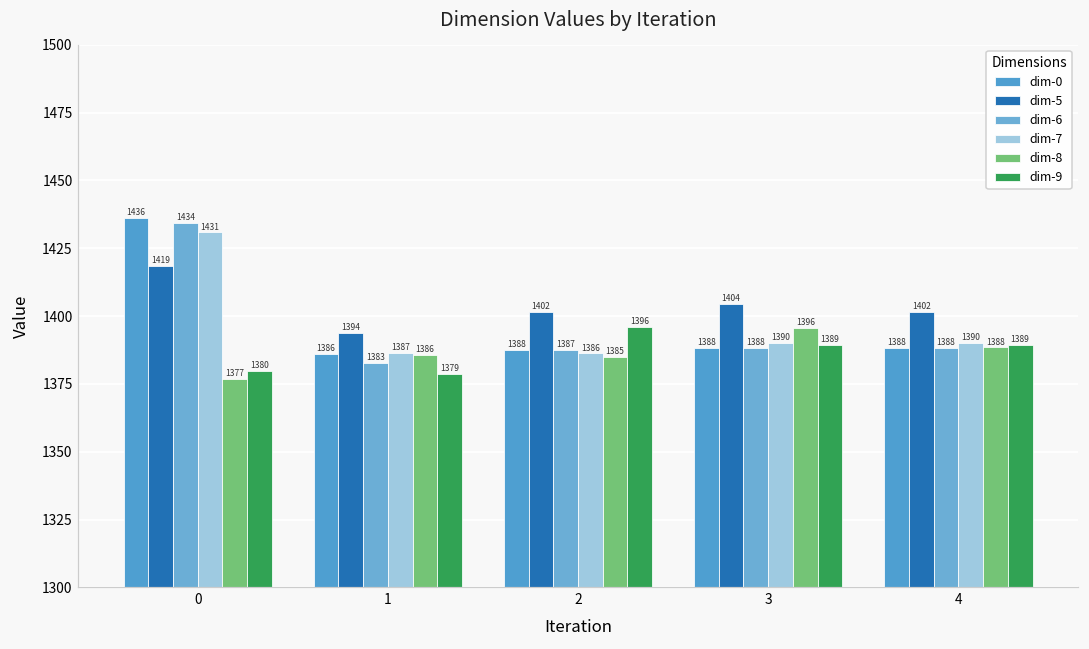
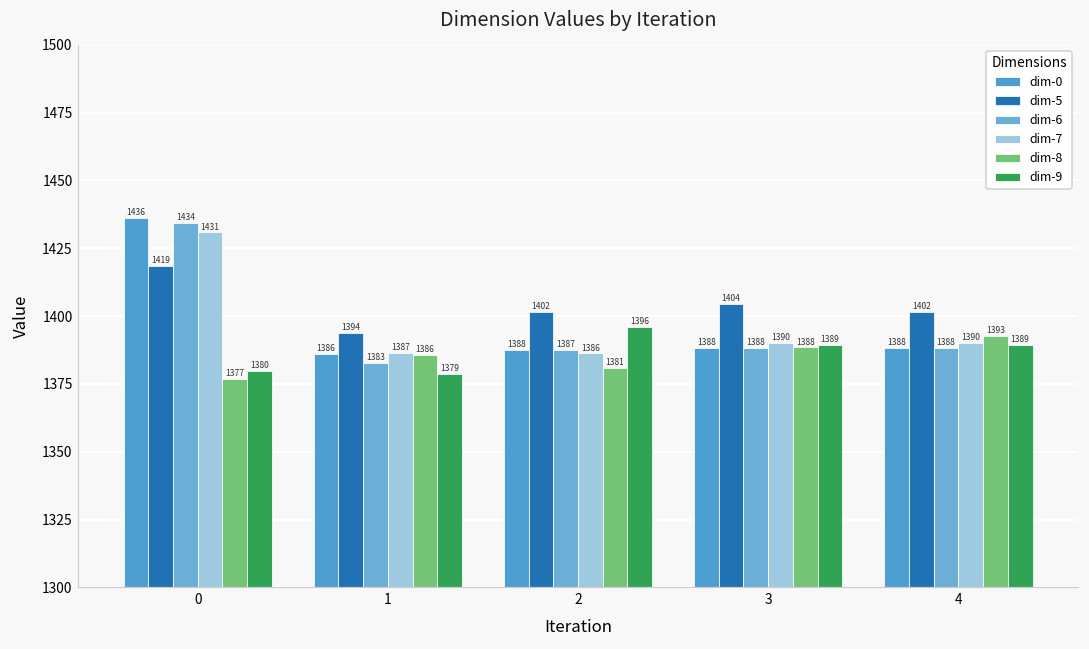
dim-8, 2: 1385 -> 1381
dim-8, 3: 1396 -> 1388
dim-8, 4: 1388 -> 1393
